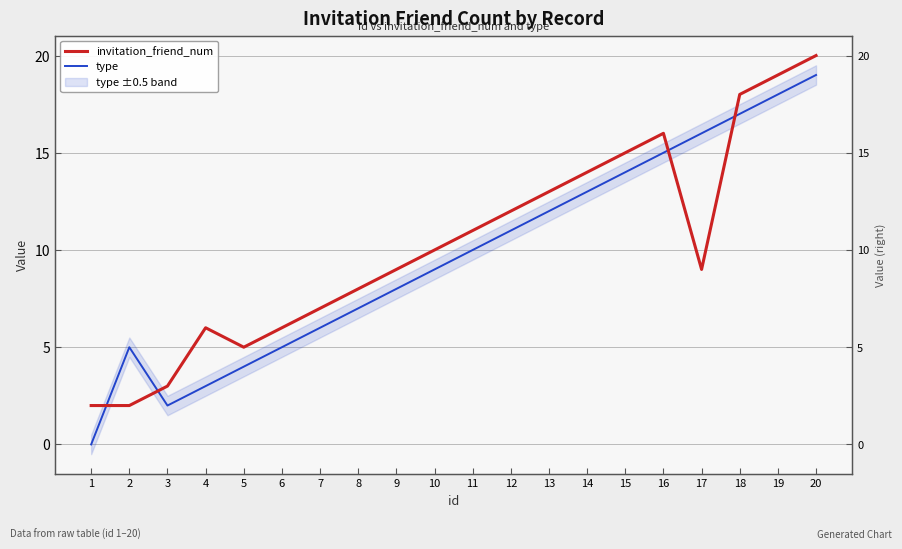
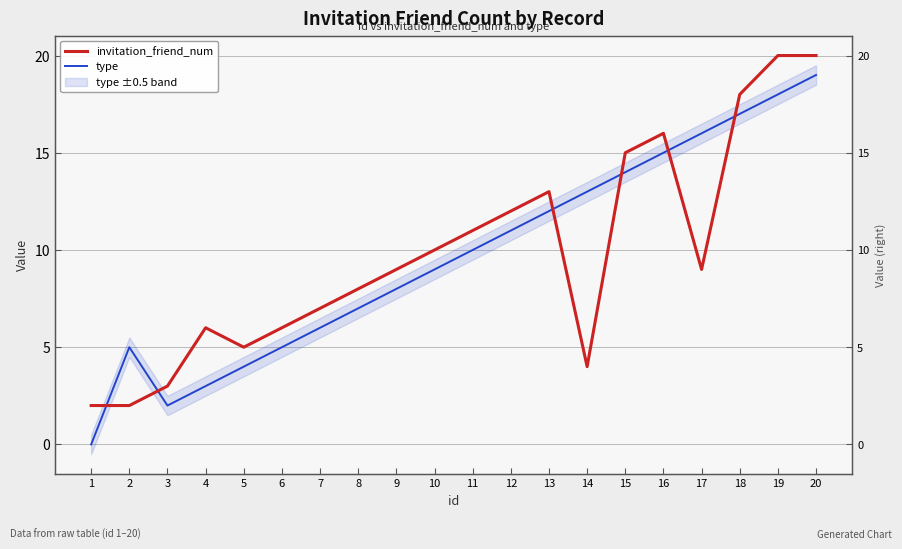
invitation_friend_num, 14: 14 -> 4
invitation_friend_num, 19: 19 -> 20
